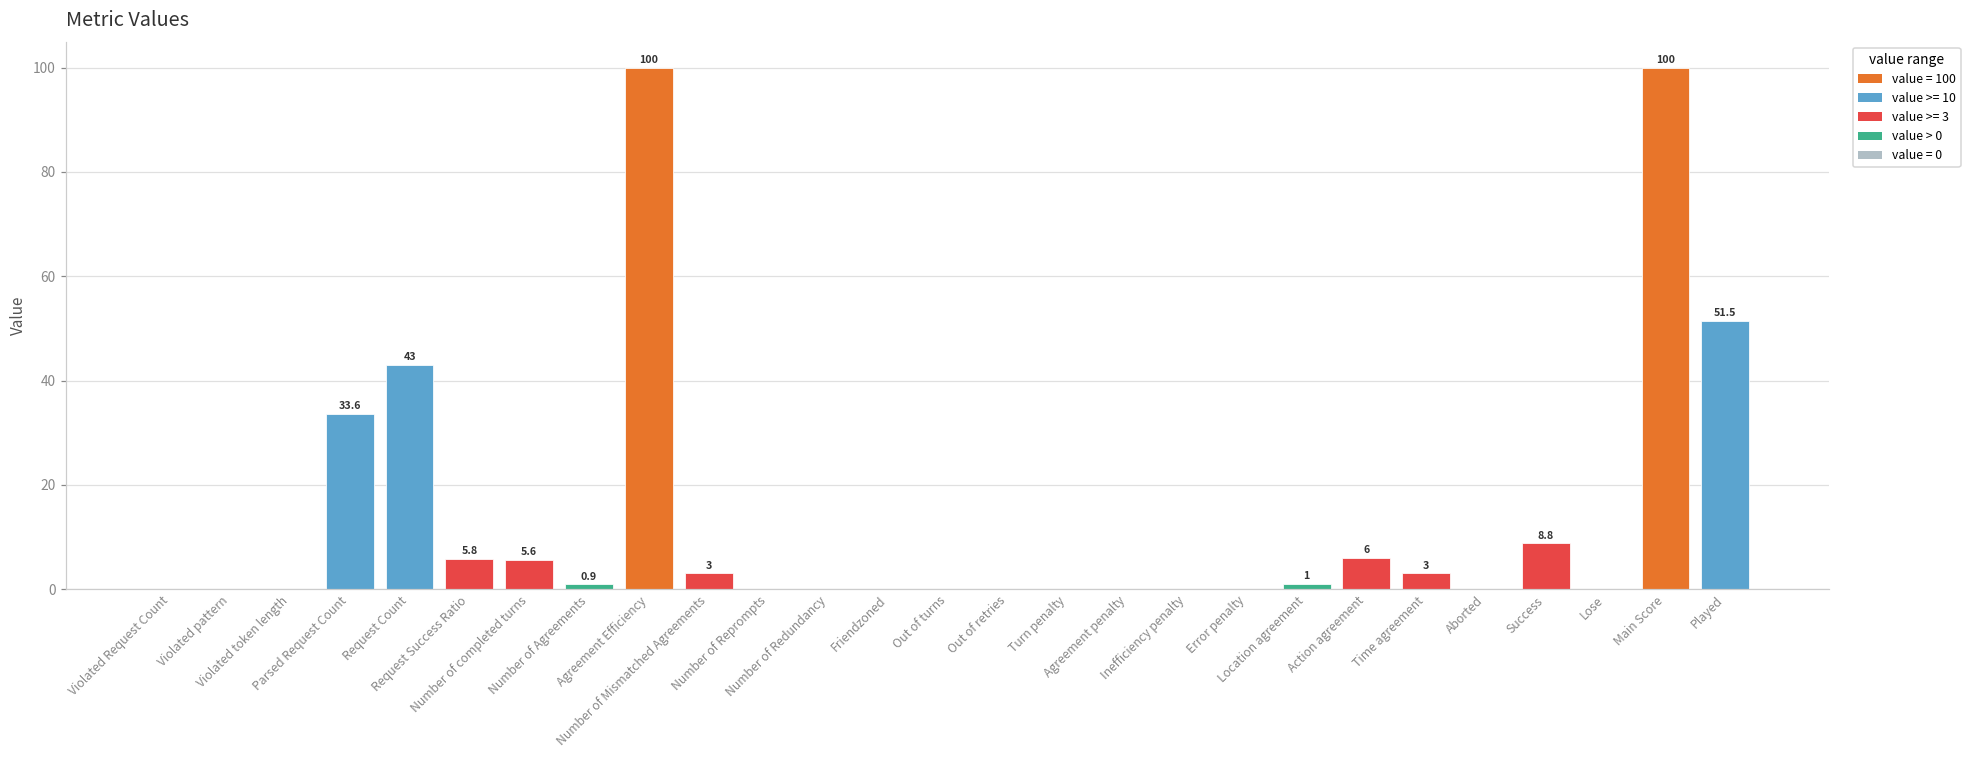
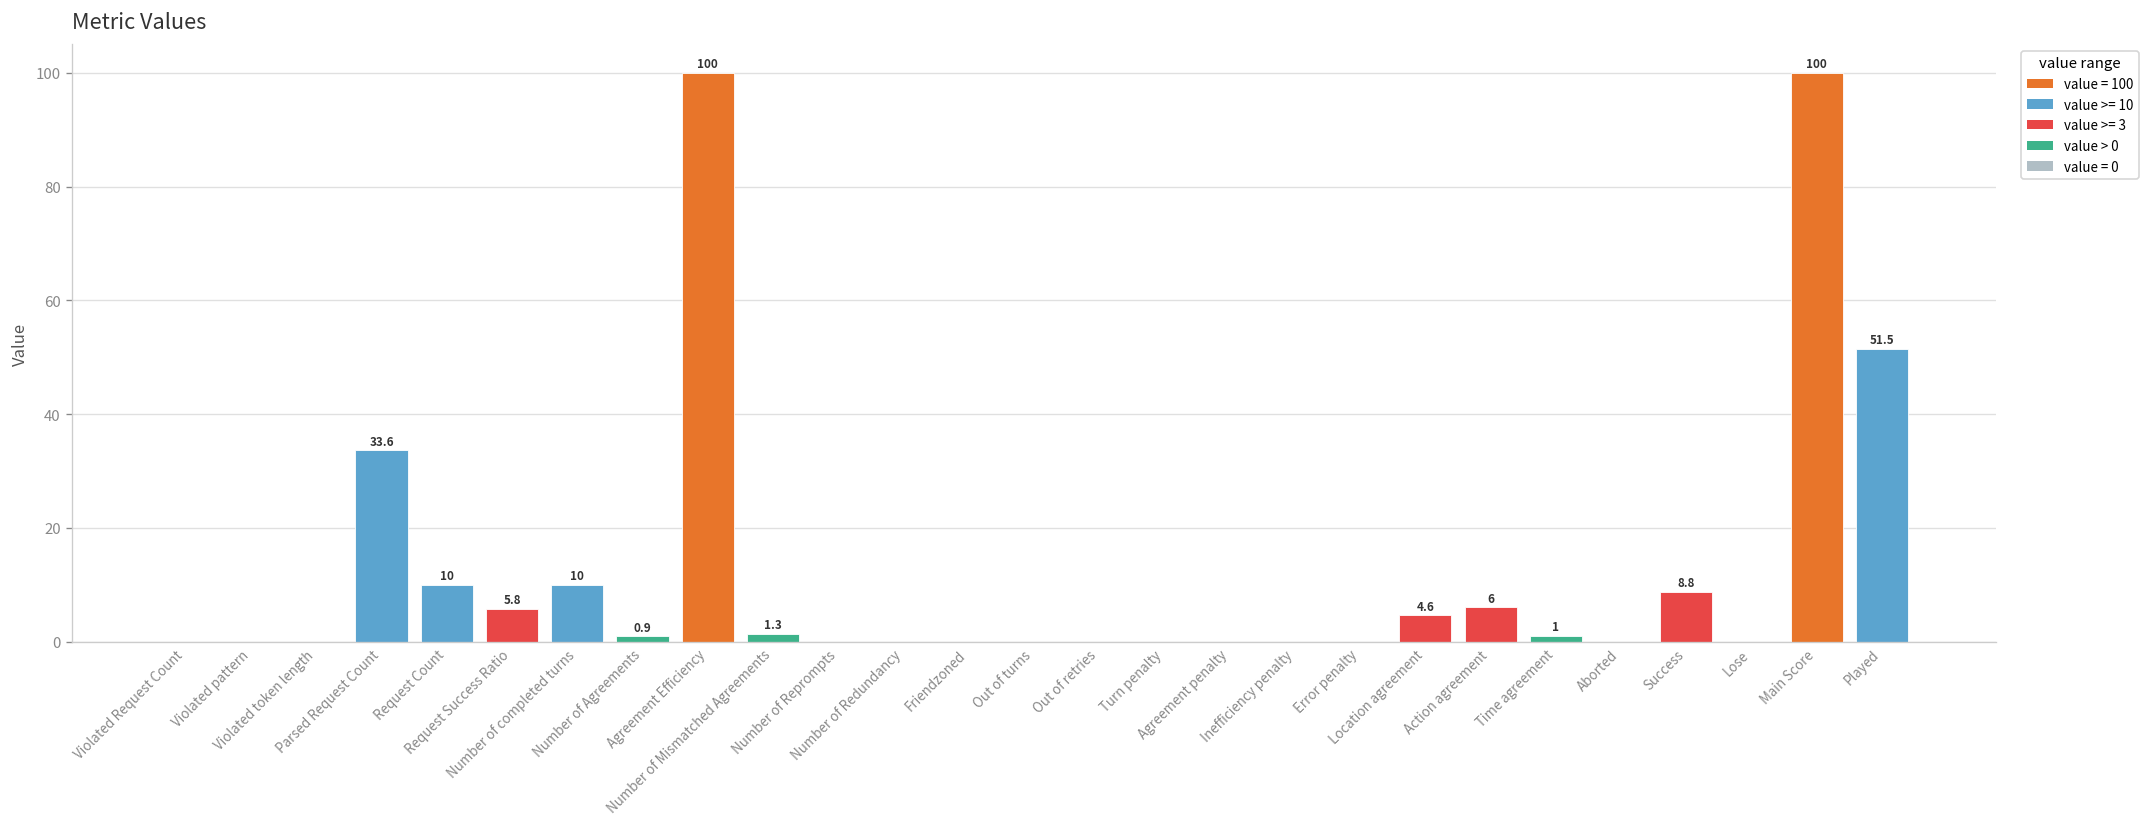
Request Count: 43 -> 10
Number of completed turns: 5.6 -> 10
Number of Mismatched Agreements: 3 -> 1.3
Location agreement: 1 -> 4.6
Time agreement: 3 -> 1
